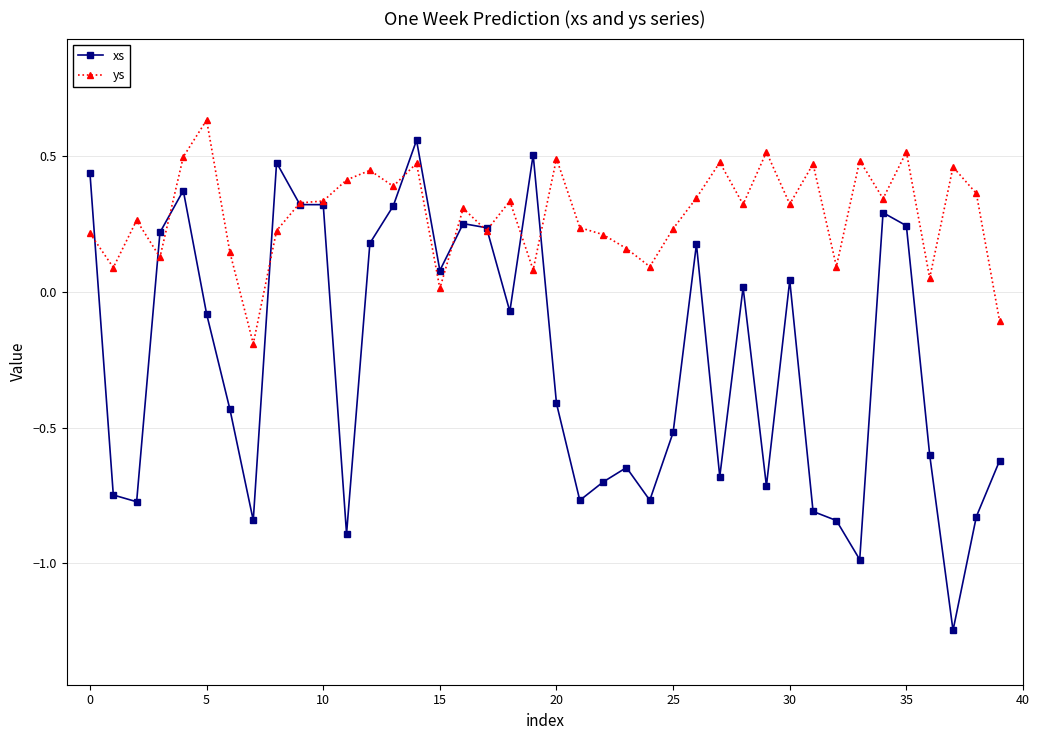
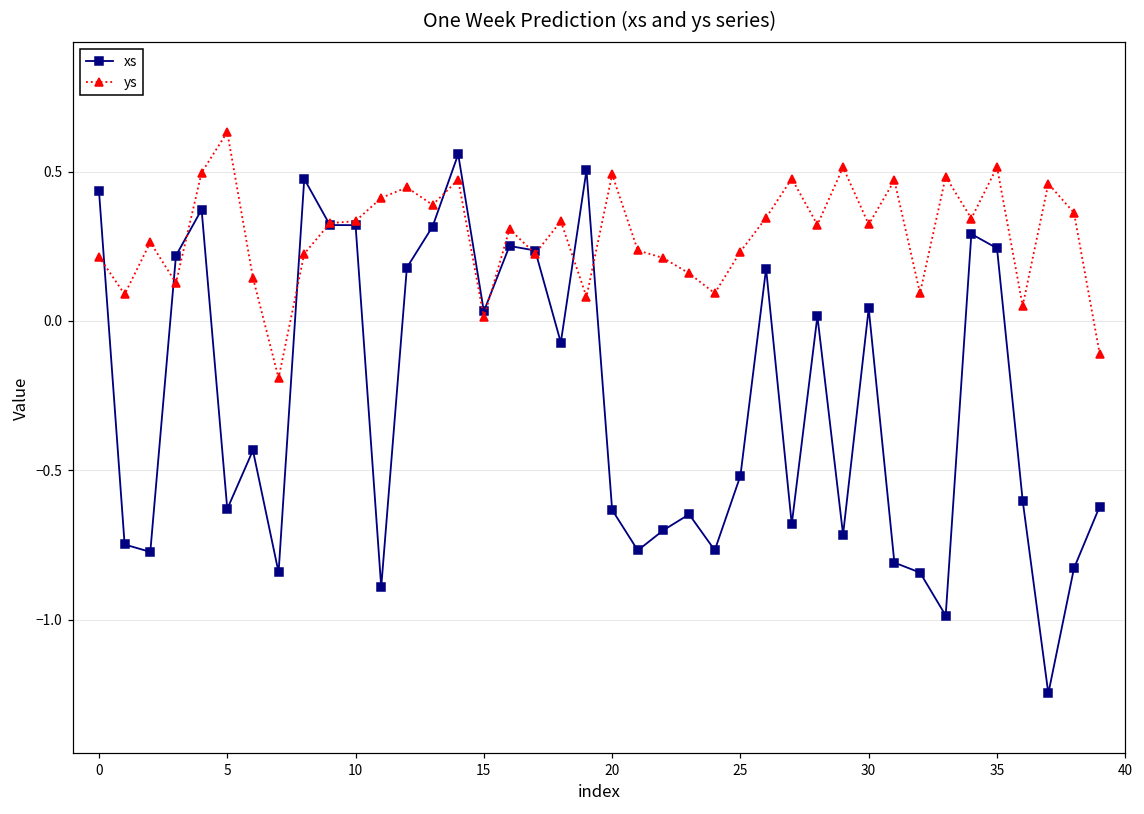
xs, 5: -0.08 -> -0.63
xs, 15: 0.08 -> 0.03
xs, 20: -0.41 -> -0.63
